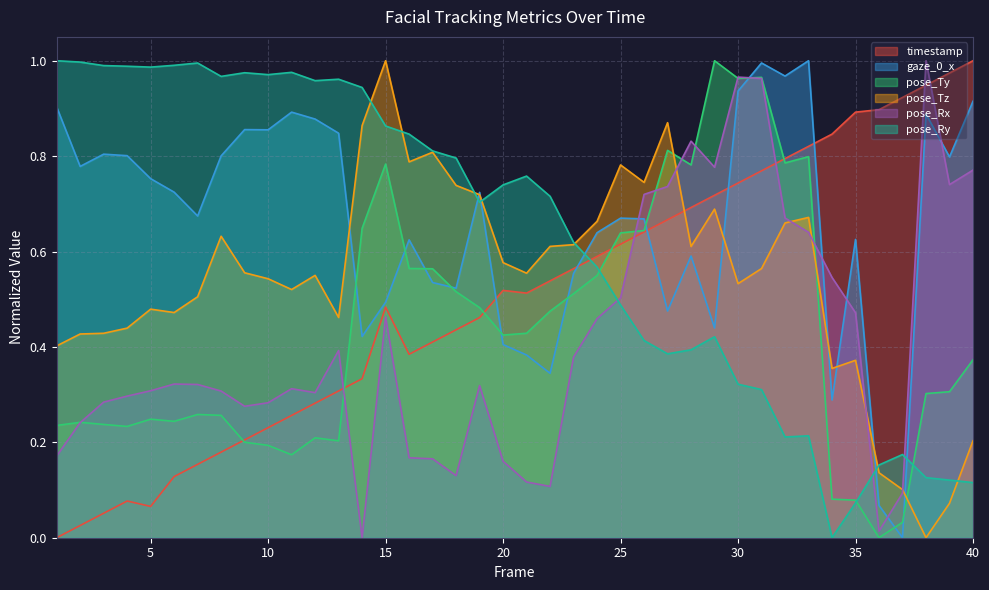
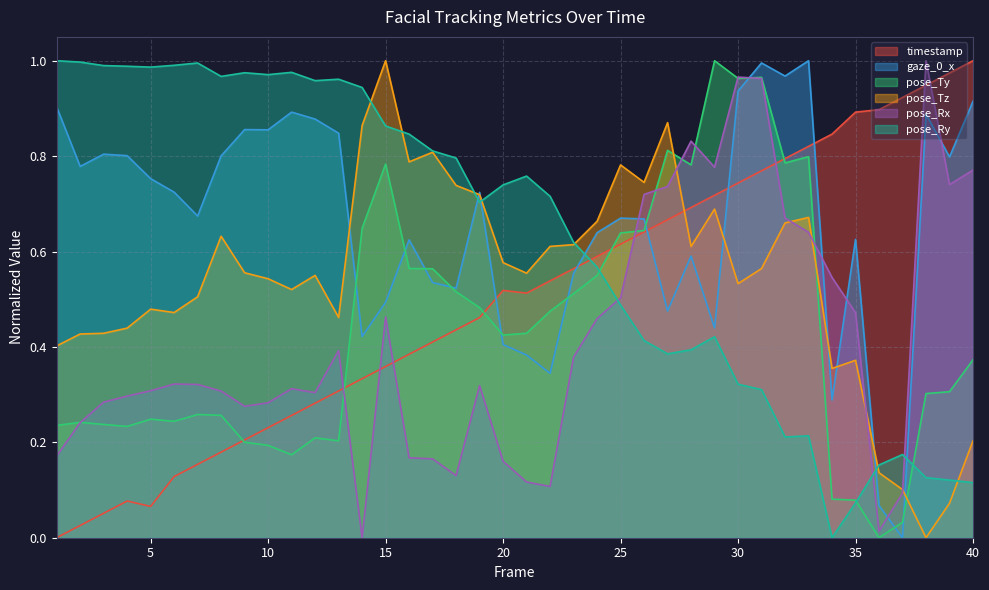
timestamp, 15: 0.48 -> 0.36
